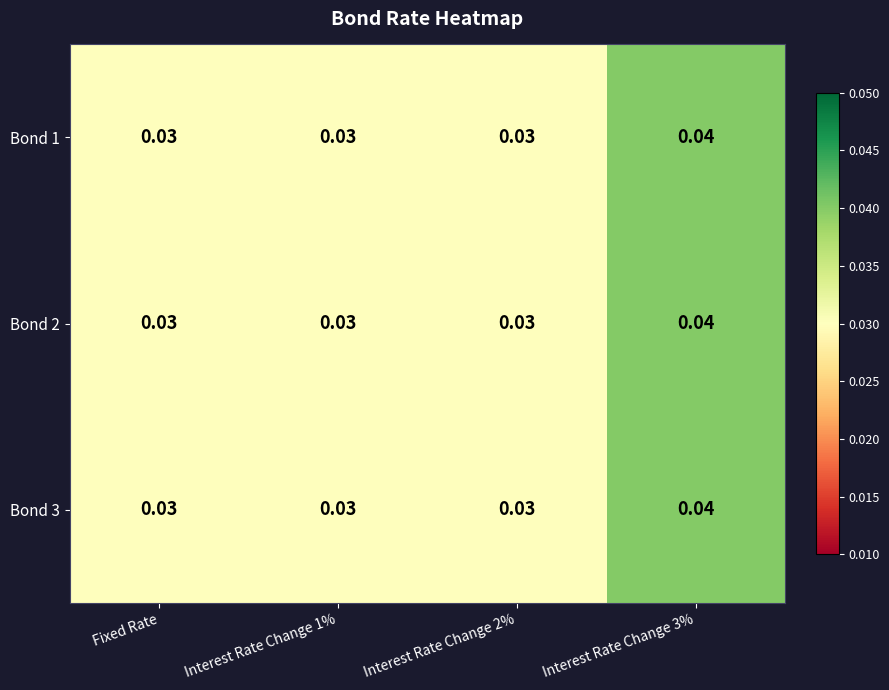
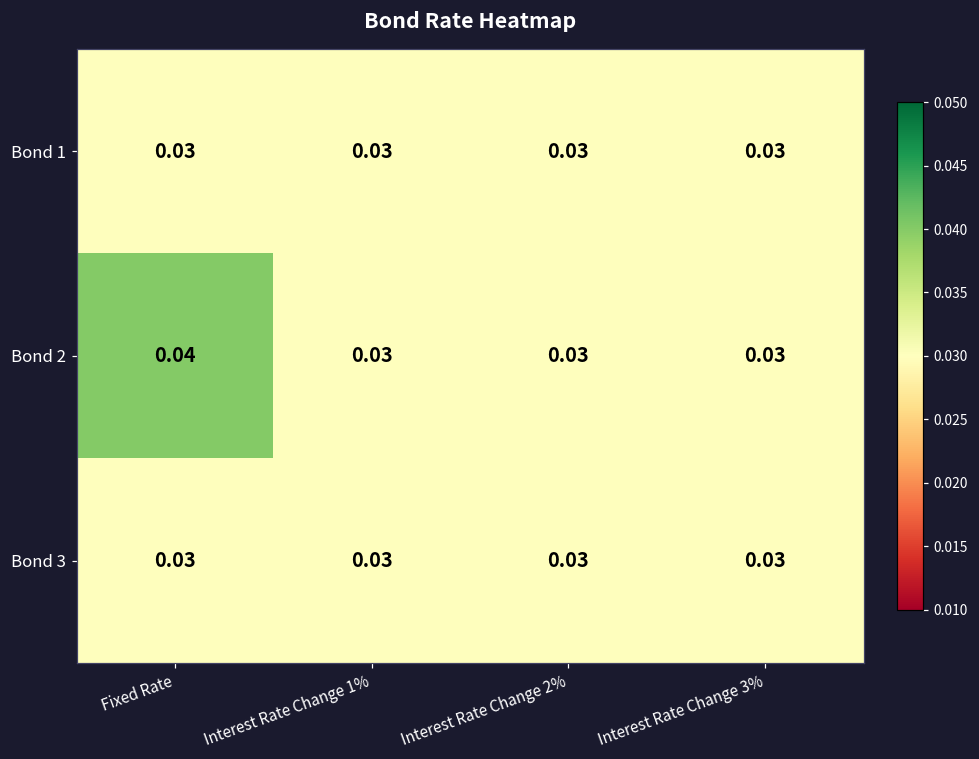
Bond 1, Interest Rate Change 3%: 0.04 -> 0.03
Bond 2, Fixed Rate: 0.03 -> 0.04
Bond 2, Interest Rate Change 3%: 0.04 -> 0.03
Bond 3, Interest Rate Change 3%: 0.04 -> 0.03
